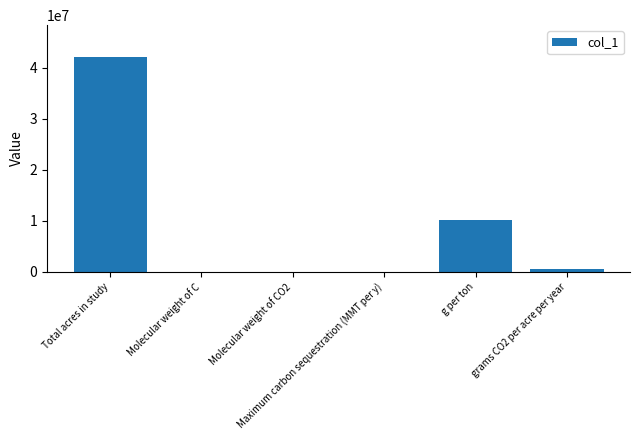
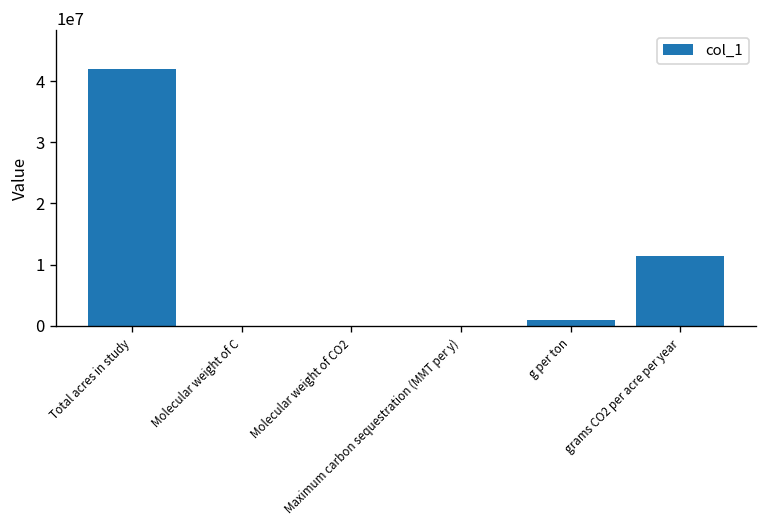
g per ton: 10000000 -> 1000000
grams CO2 per acre per year: 1000000 -> 11000000
